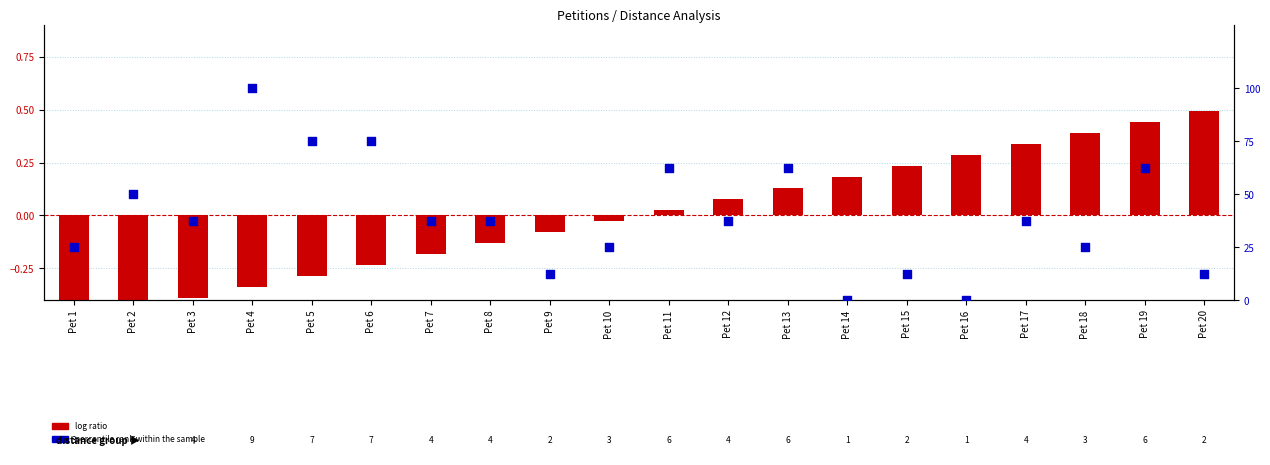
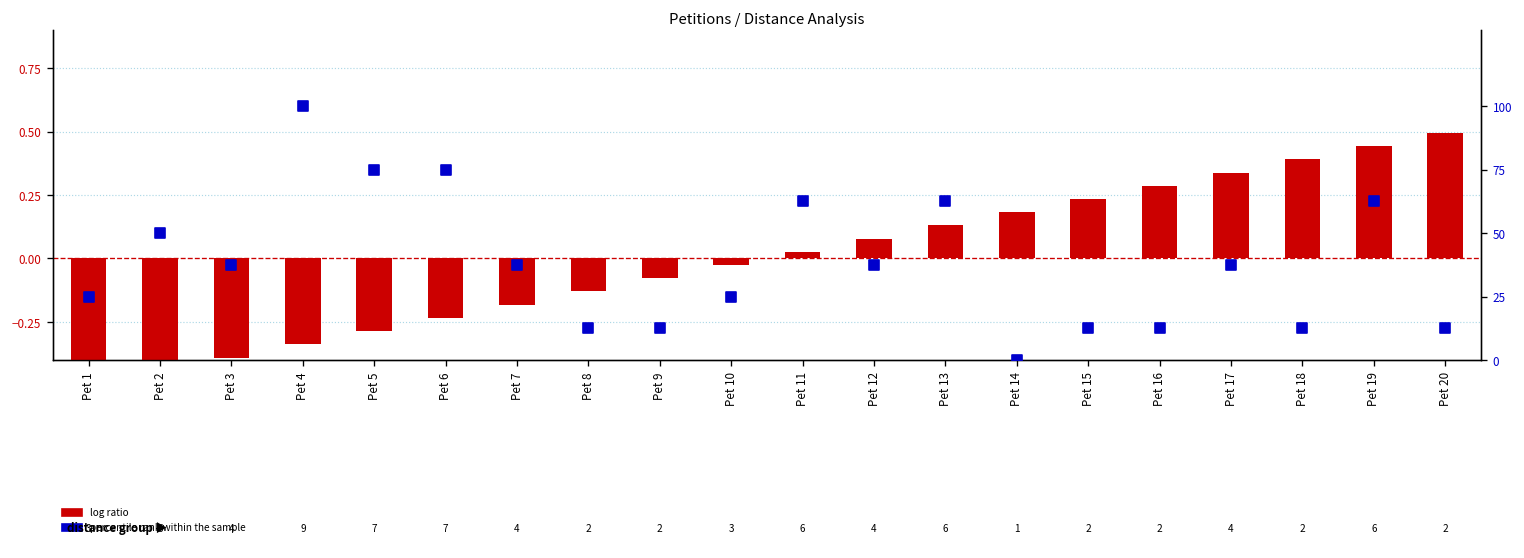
percentile rank within the sample, Pet 8: 4 -> 2
percentile rank within the sample, Pet 16: 1 -> 2
percentile rank within the sample, Pet 18: 3 -> 2
